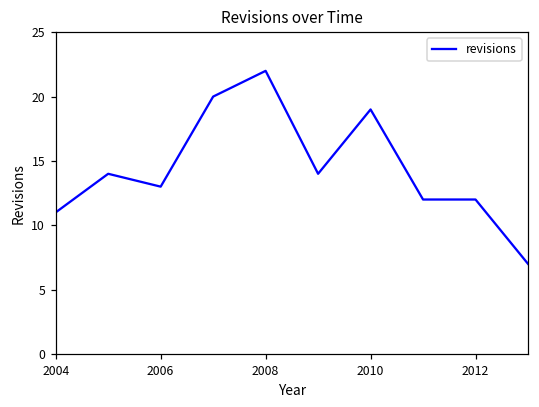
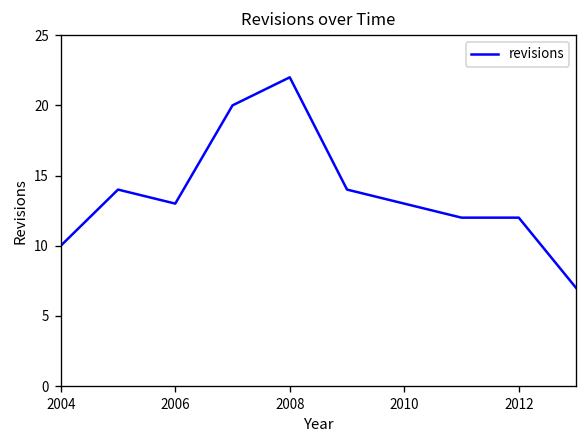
2004: 11 -> 10
2010: 19 -> 13
